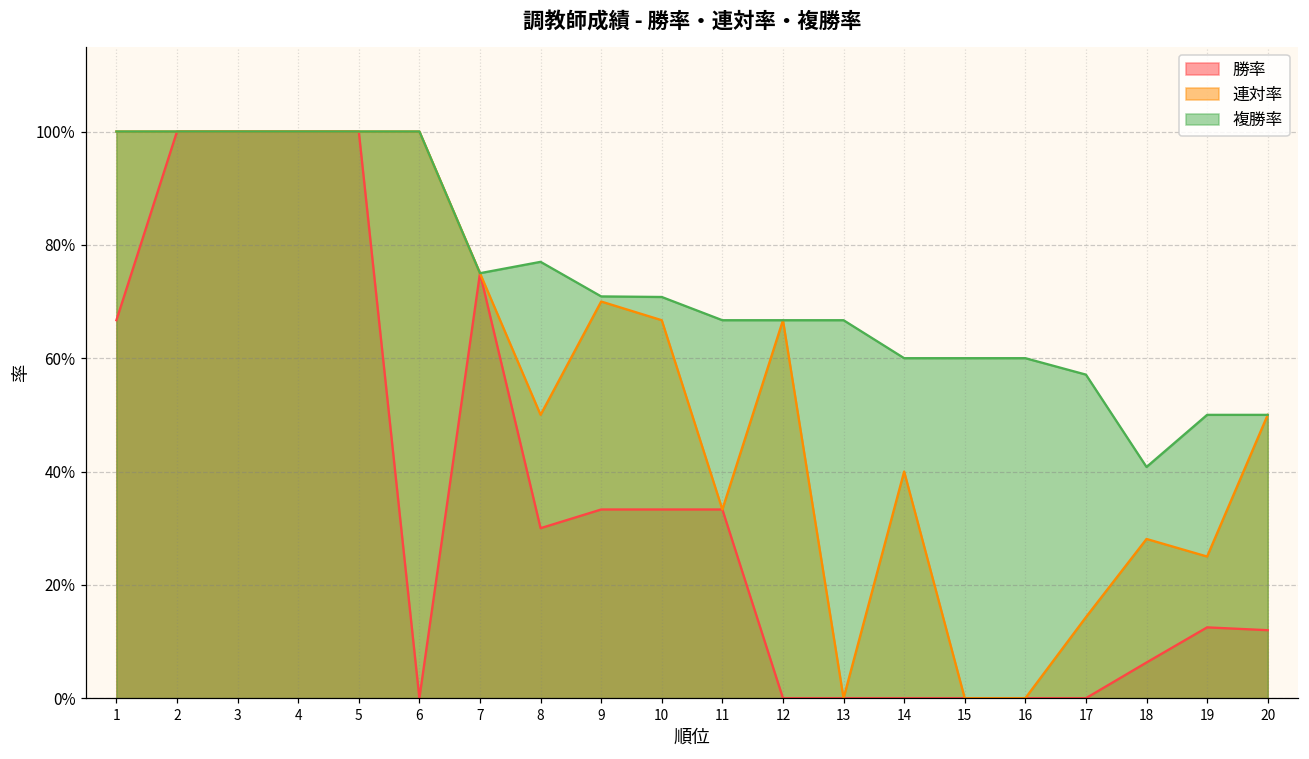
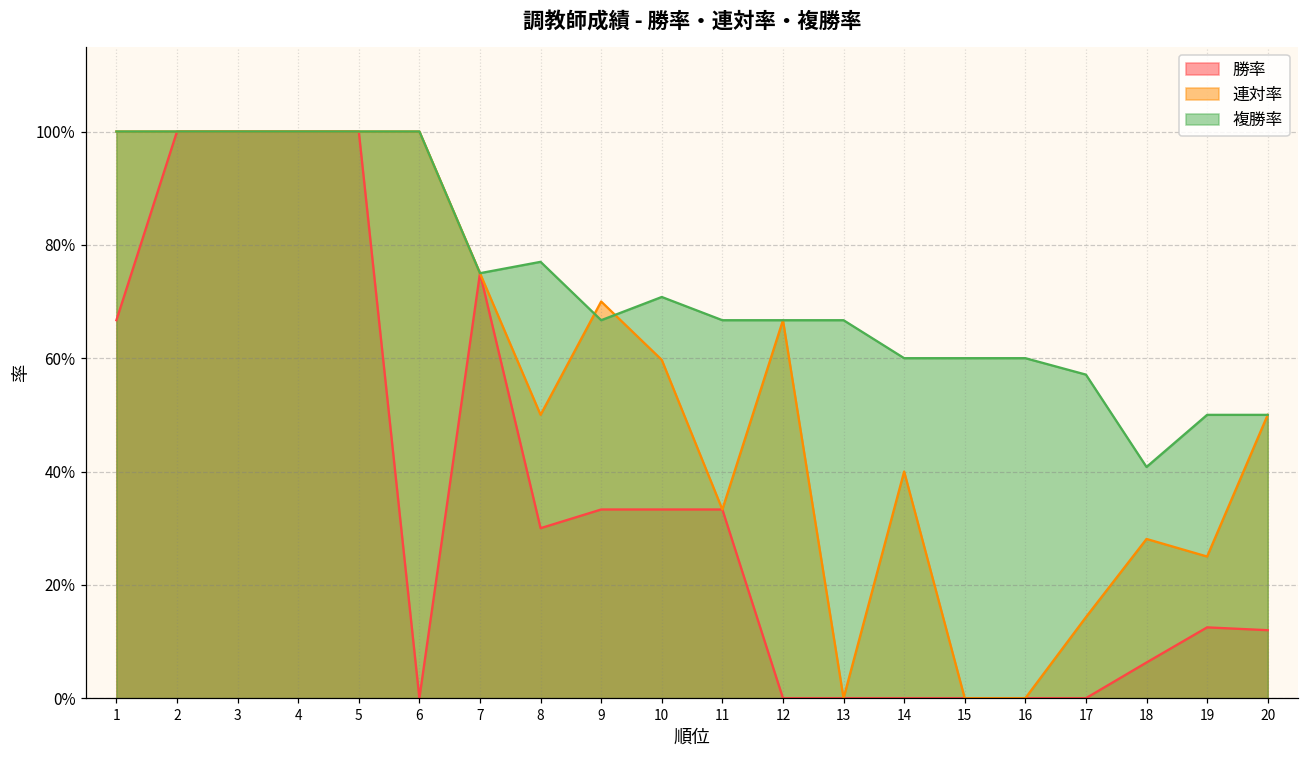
複勝率, 9: 71% -> 67%
連対率, 10: 67% -> 60%
